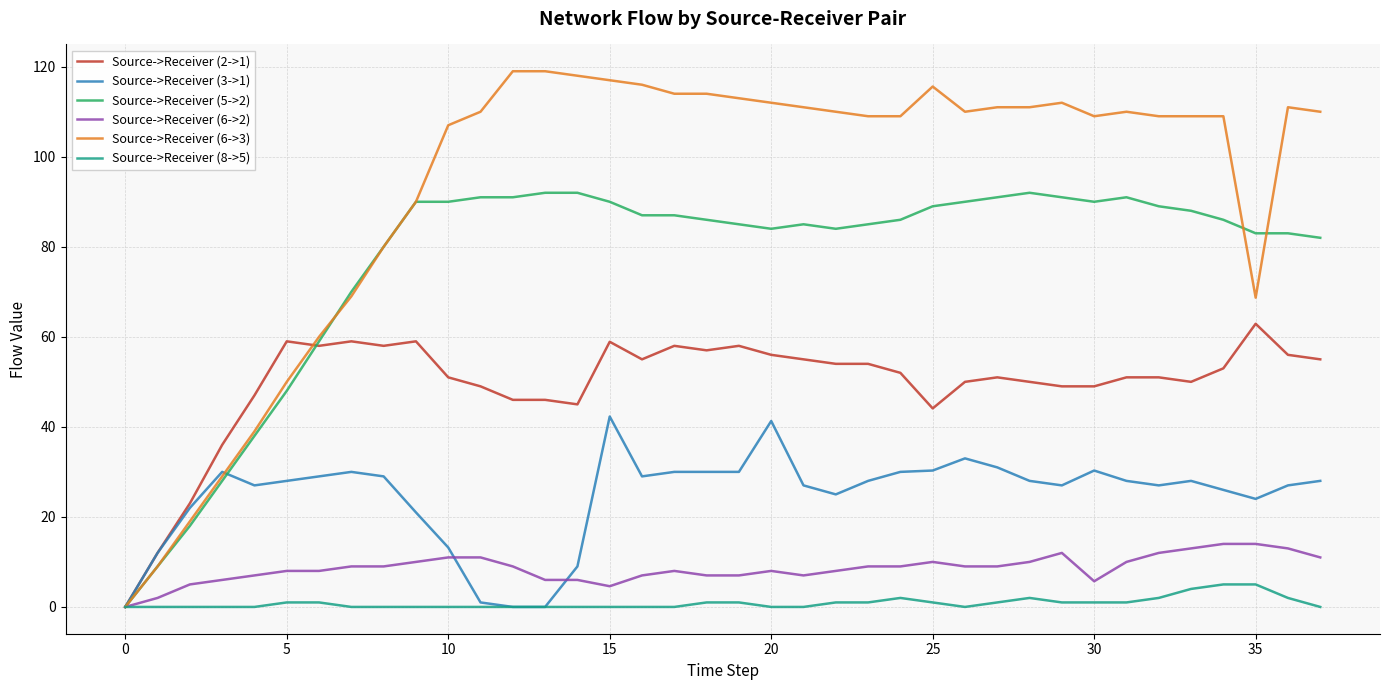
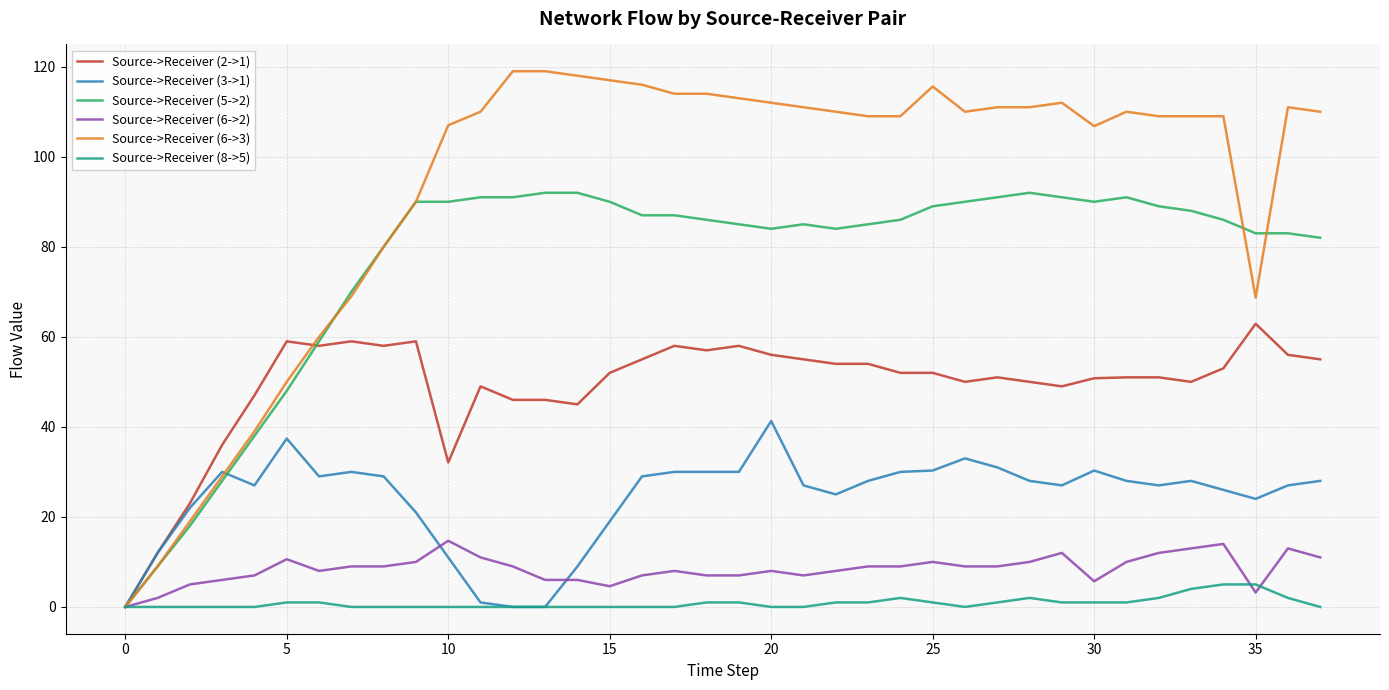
Source->Receiver (3->1), 5: 28 -> 37
Source->Receiver (6->2), 5: 8 -> 11
Source->Receiver (2->1), 10: 51 -> 32
Source->Receiver (3->1), 10: 13 -> 11
Source->Receiver (6->2), 10: 11 -> 15
Source->Receiver (2->1), 15: 59 -> 52
Source->Receiver (3->1), 15: 42 -> 19
Source->Receiver (2->1), 25: 44 -> 52
Source->Receiver (2->1), 30: 49 -> 51
Source->Receiver (6->3), 30: 109 -> 107
Source->Receiver (6->2), 35: 14 -> 3
